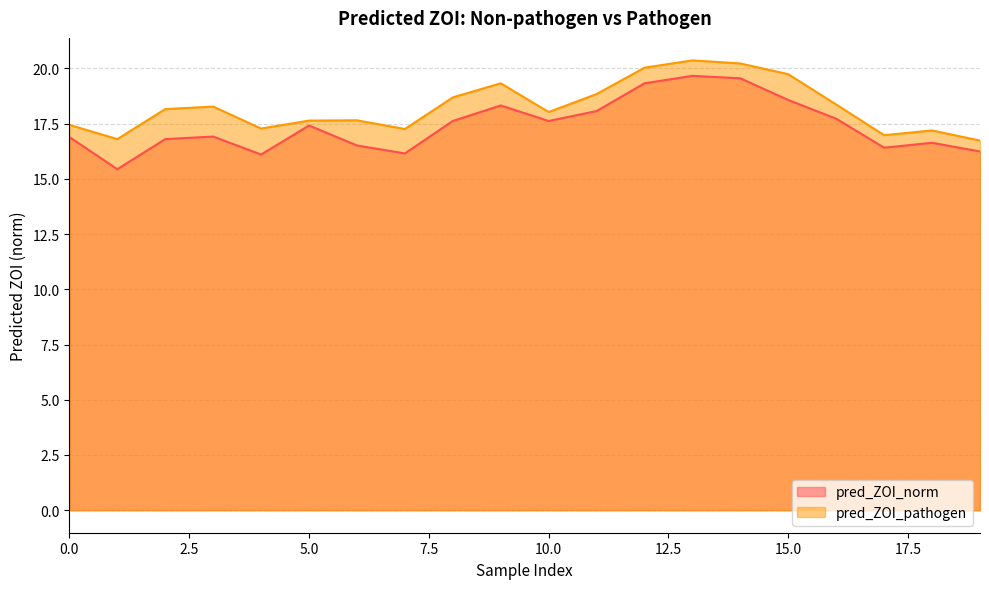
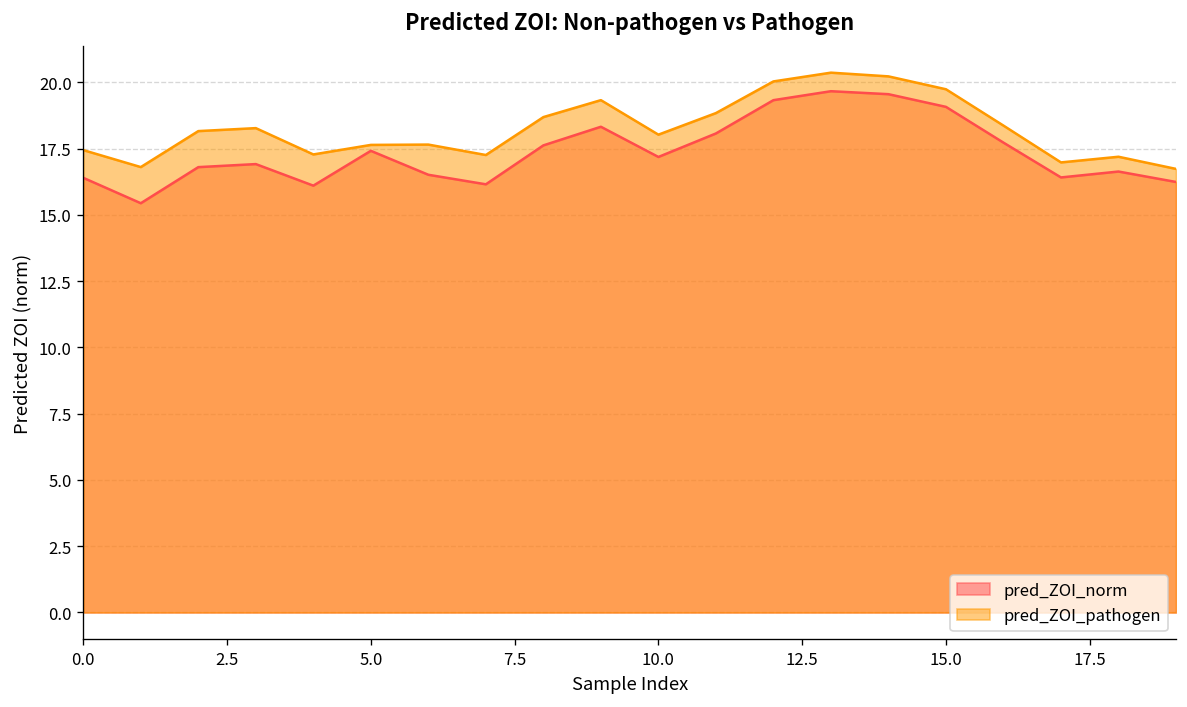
pred_ZOI_norm, 0.0: 16.9 -> 16.4
pred_ZOI_norm, 10.0: 17.6 -> 17.2
pred_ZOI_norm, 15.0: 18.6 -> 19.1
